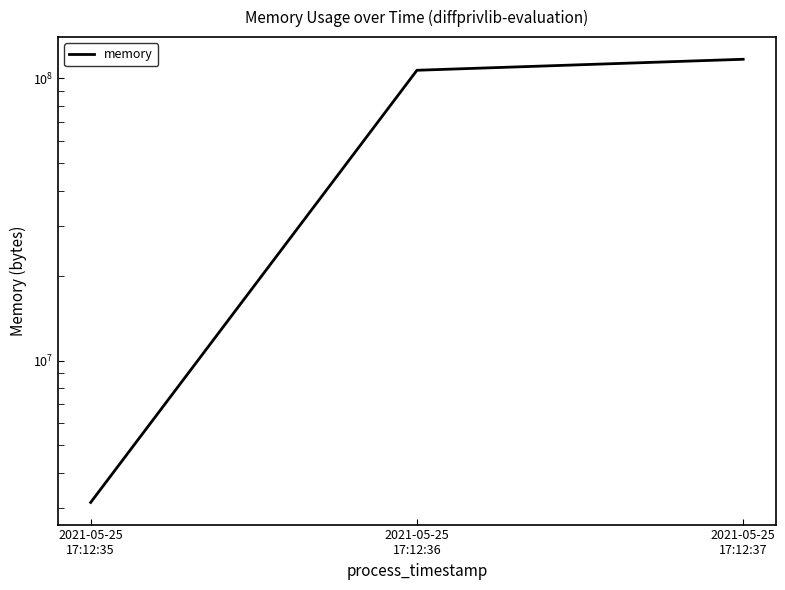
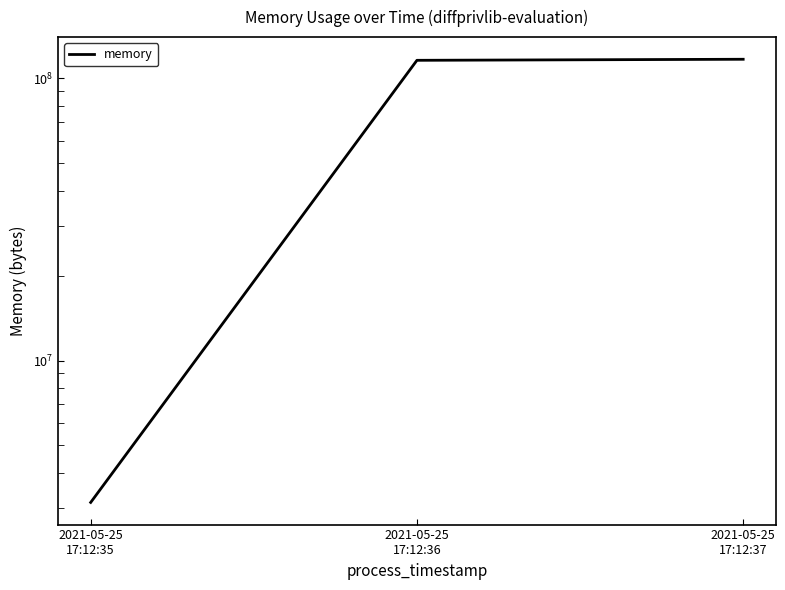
2021-05-25 17:12:36: 107000000 -> 116000000
